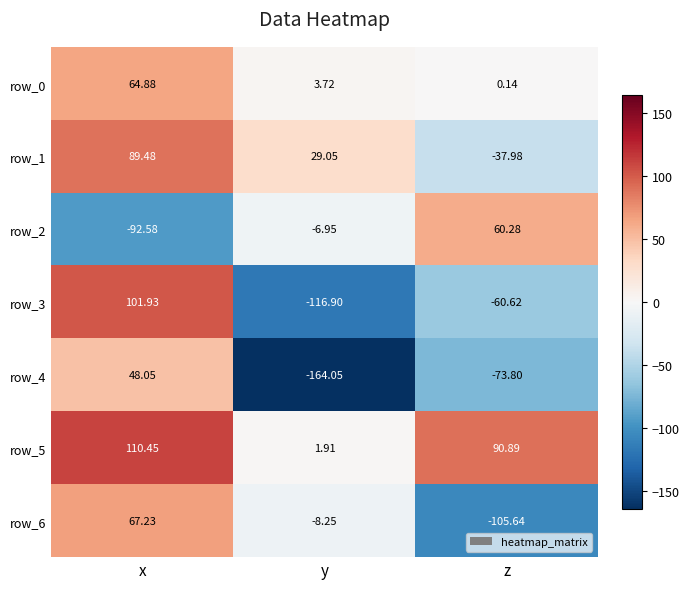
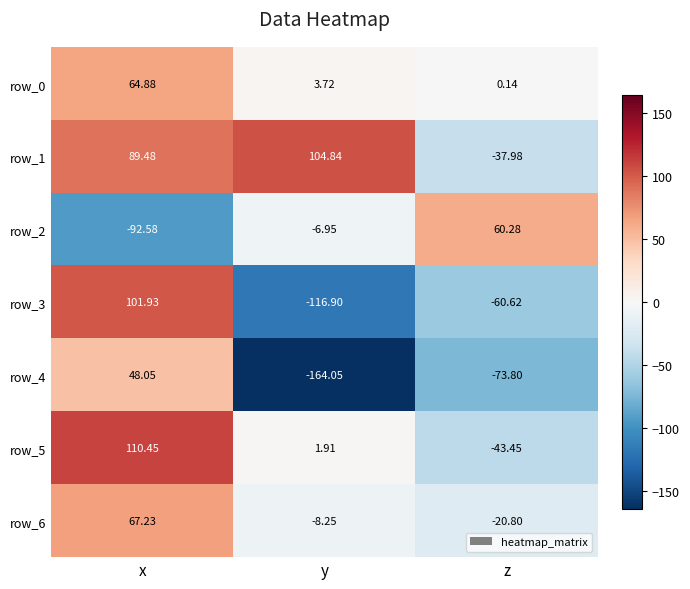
row_1, y: 29.05 -> 104.84
row_5, z: 90.89 -> -43.45
row_6, z: -105.64 -> -20.80
